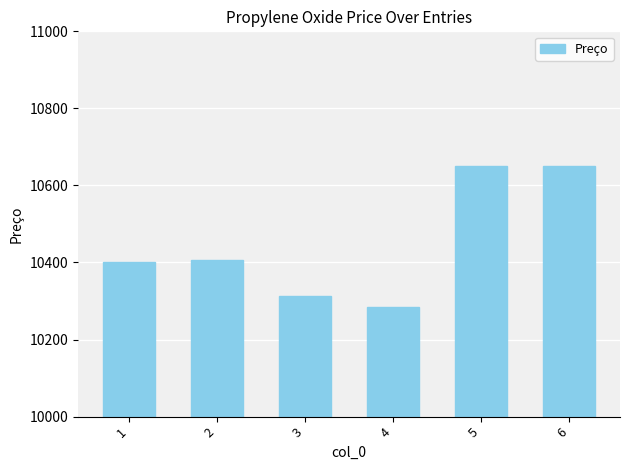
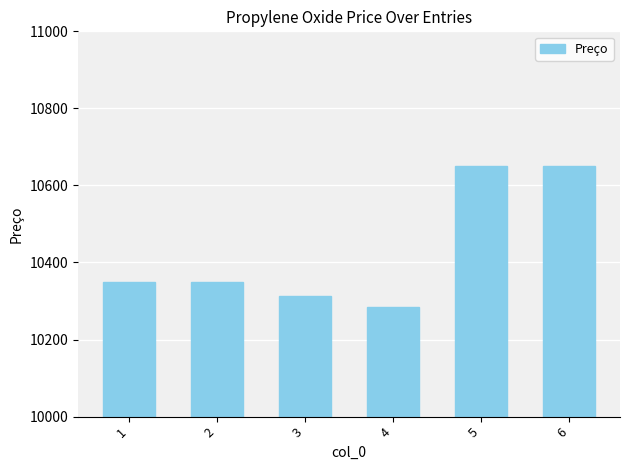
1: 10400 -> 10350
2: 10410 -> 10350
